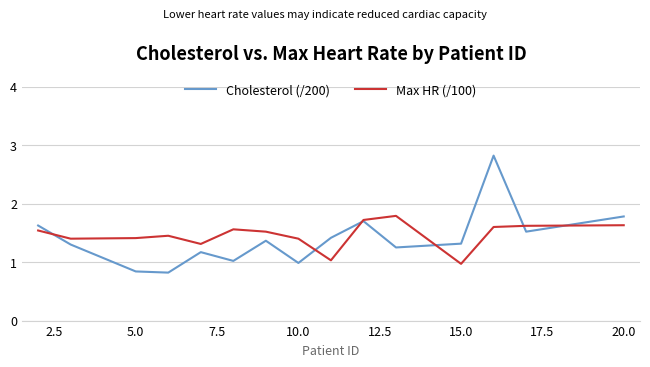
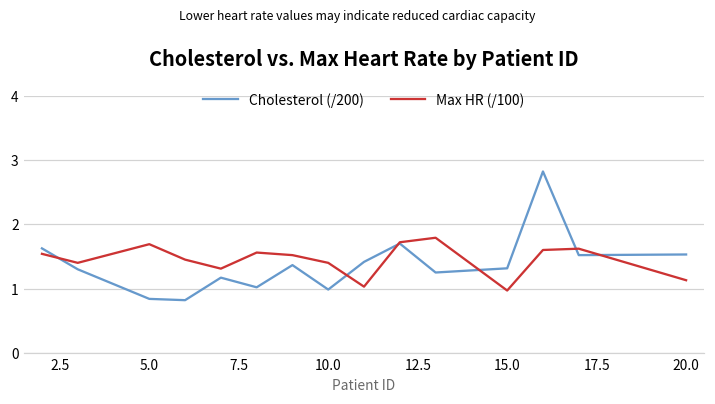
Max HR (/100), 5.0: 1.4 -> 1.7
Cholesterol (/200), 20.0: 1.8 -> 1.5
Max HR (/100), 20.0: 1.6 -> 1.1
